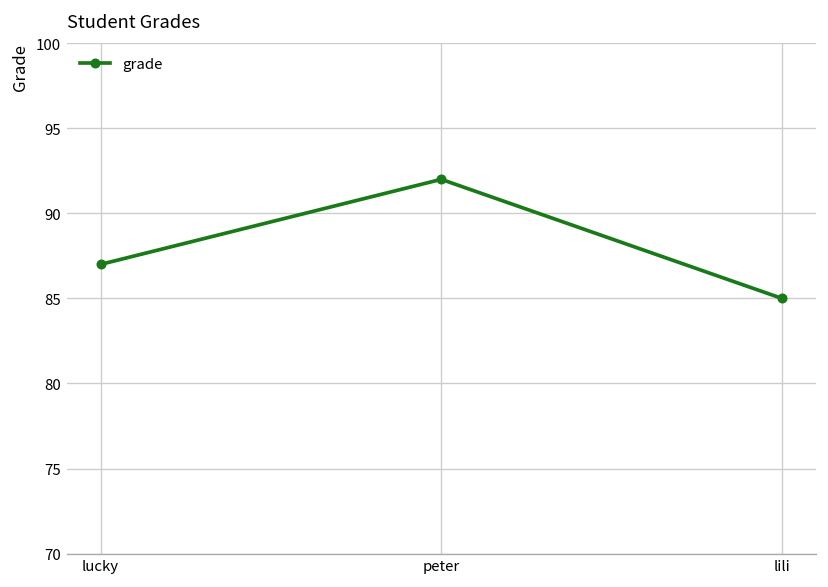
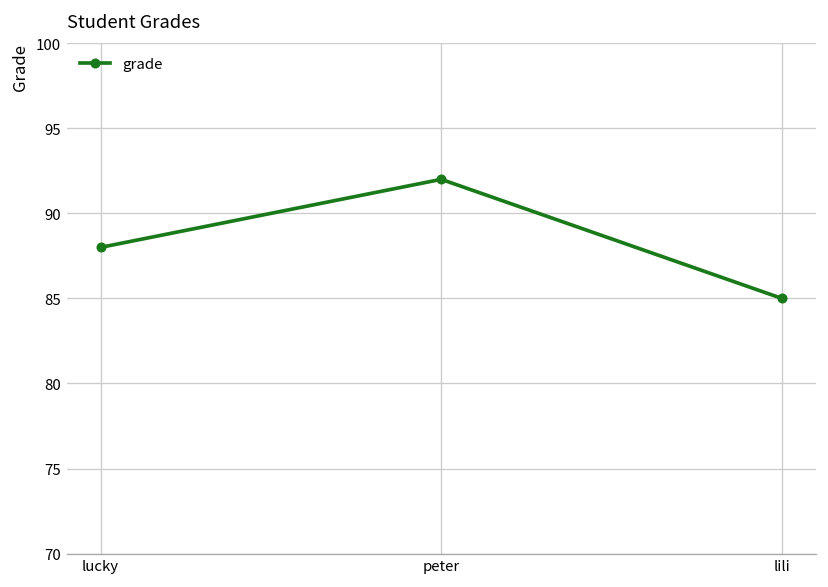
lucky: 87 -> 88
